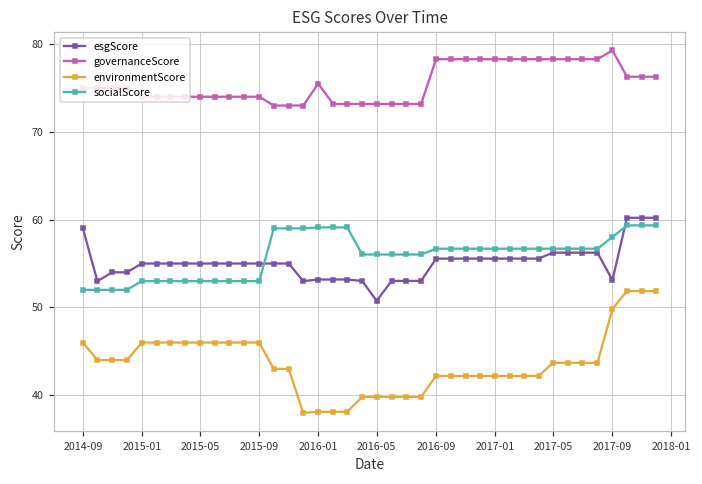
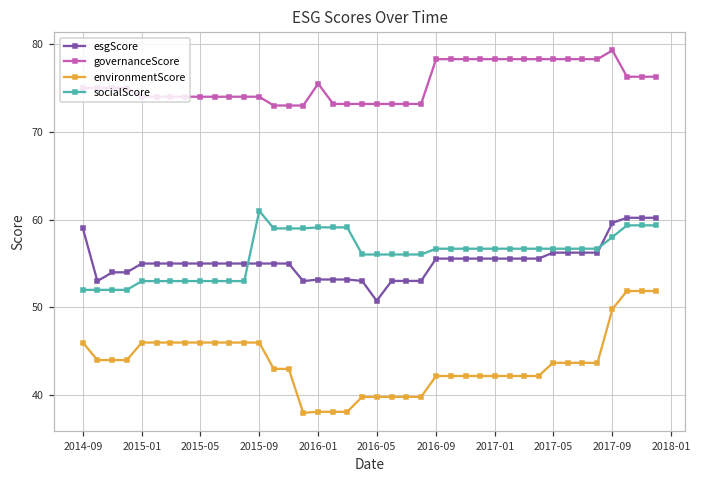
socialScore, 2015-09: 53 -> 61
esgScore, 2017-09: 53 -> 60
